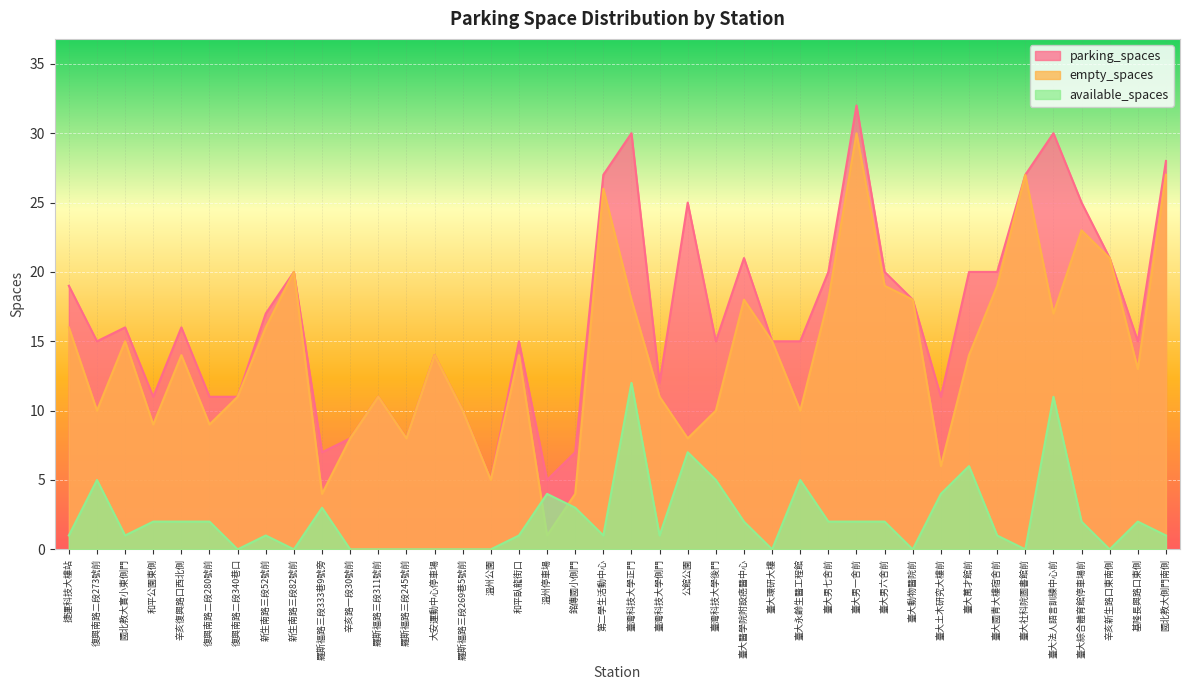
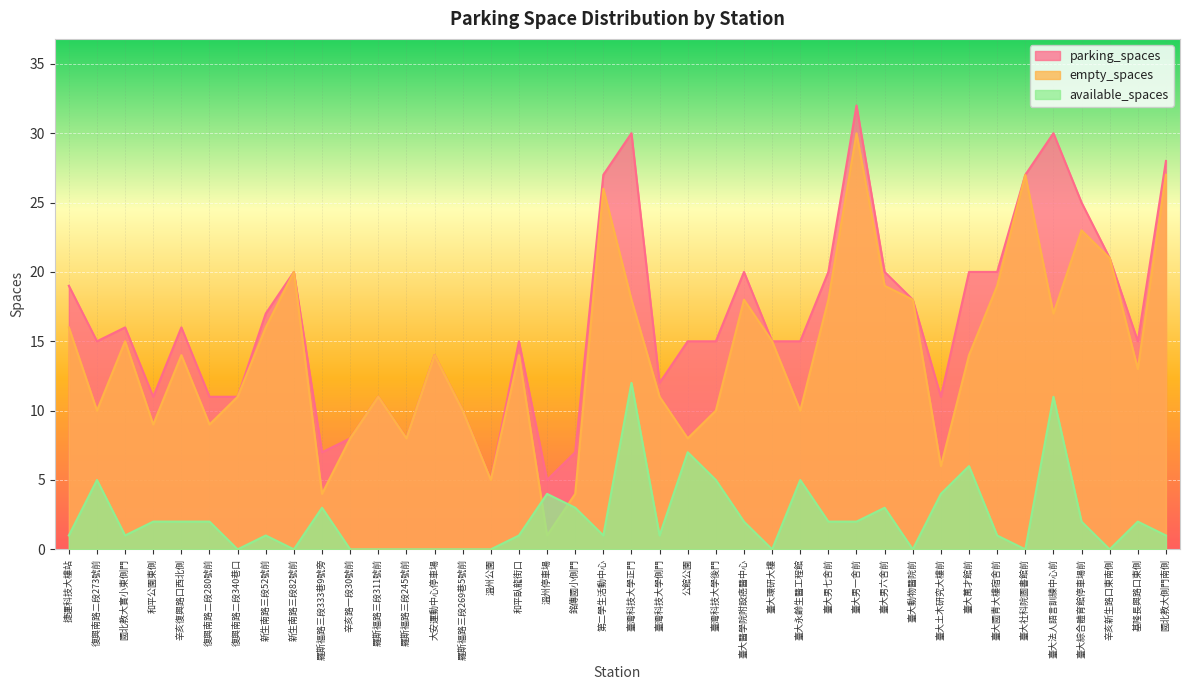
parking_spaces, 公館公園: 25 -> 15
parking_spaces, 臺大醫學院附設癌醫中心: 21 -> 20
available_spaces, 臺大男六舍前: 2 -> 3
